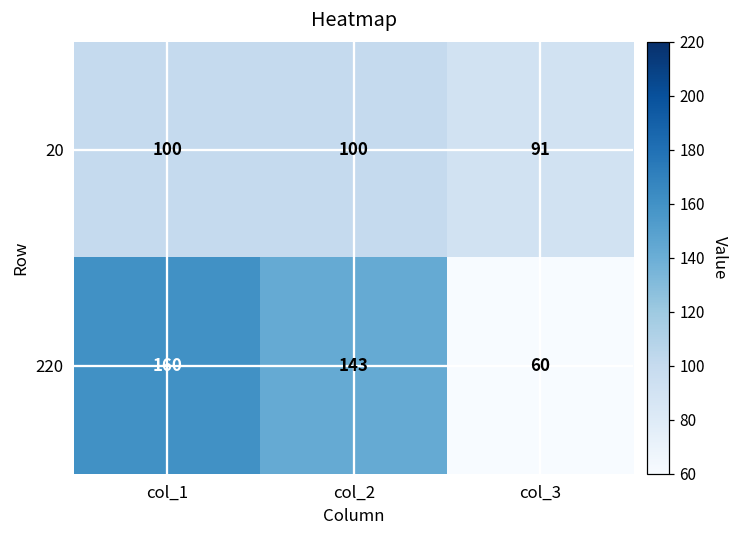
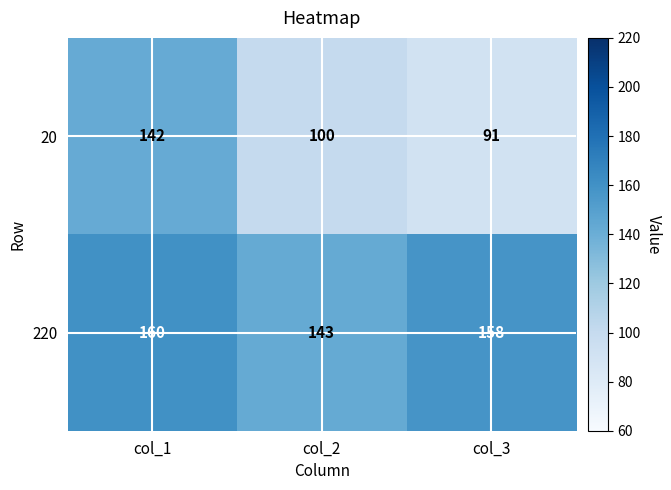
20, col_1: 100 -> 142
220, col_3: 60 -> 158
